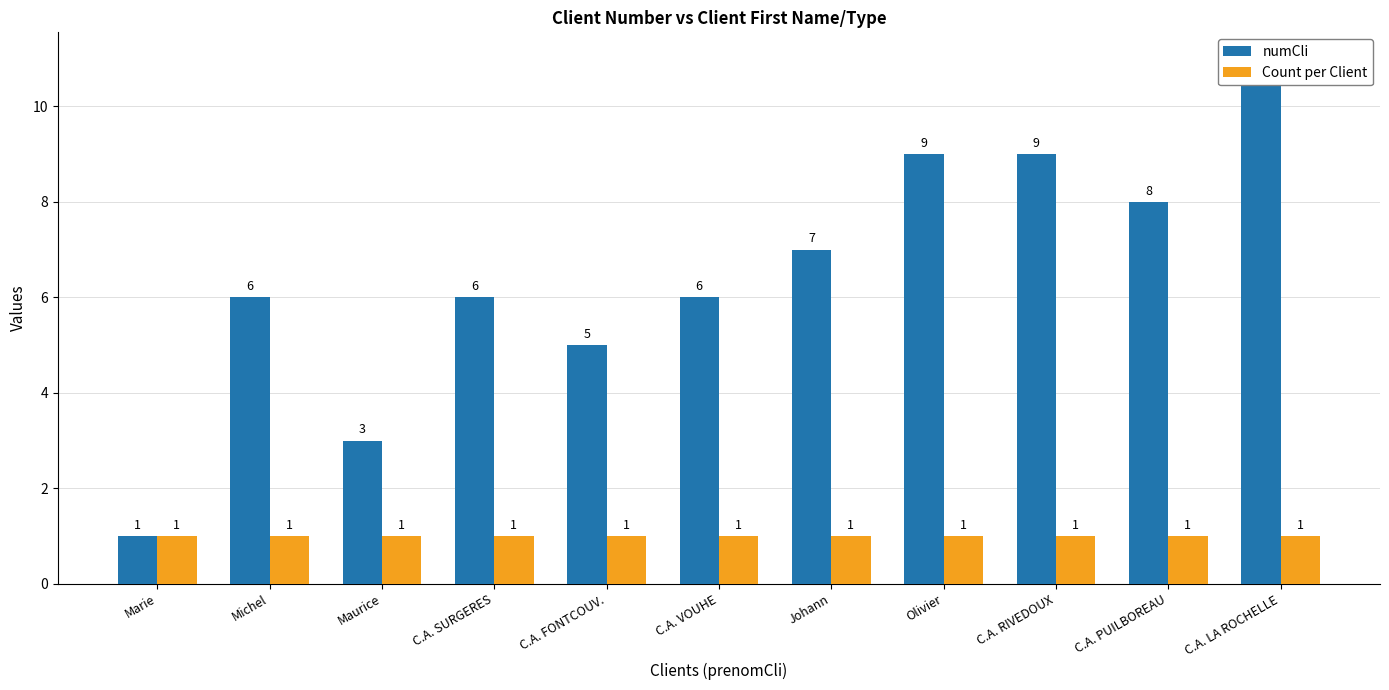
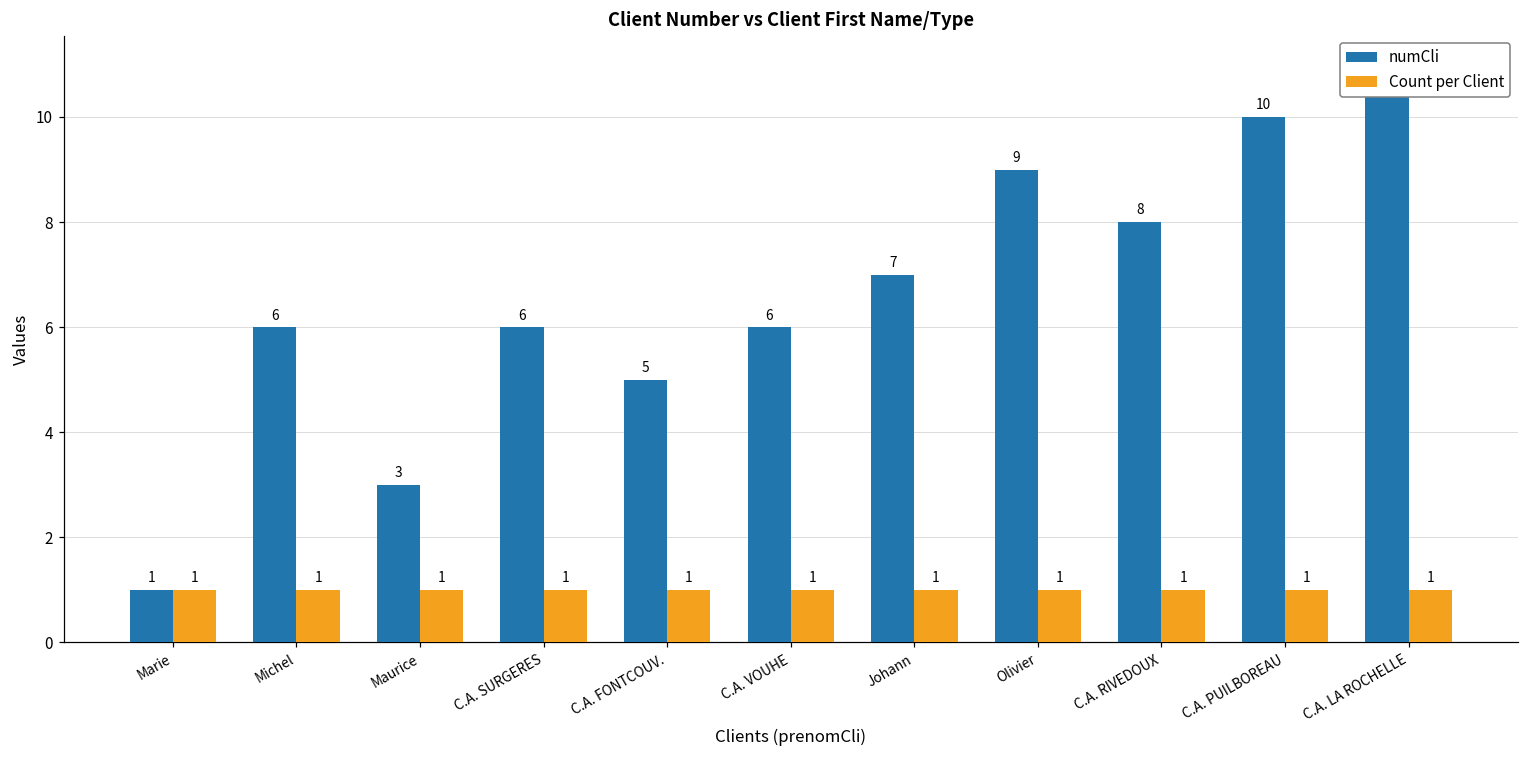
numCli, C.A. RIVEDOUX: 9 -> 8
numCli, C.A. PUILBOREAU: 8 -> 10
